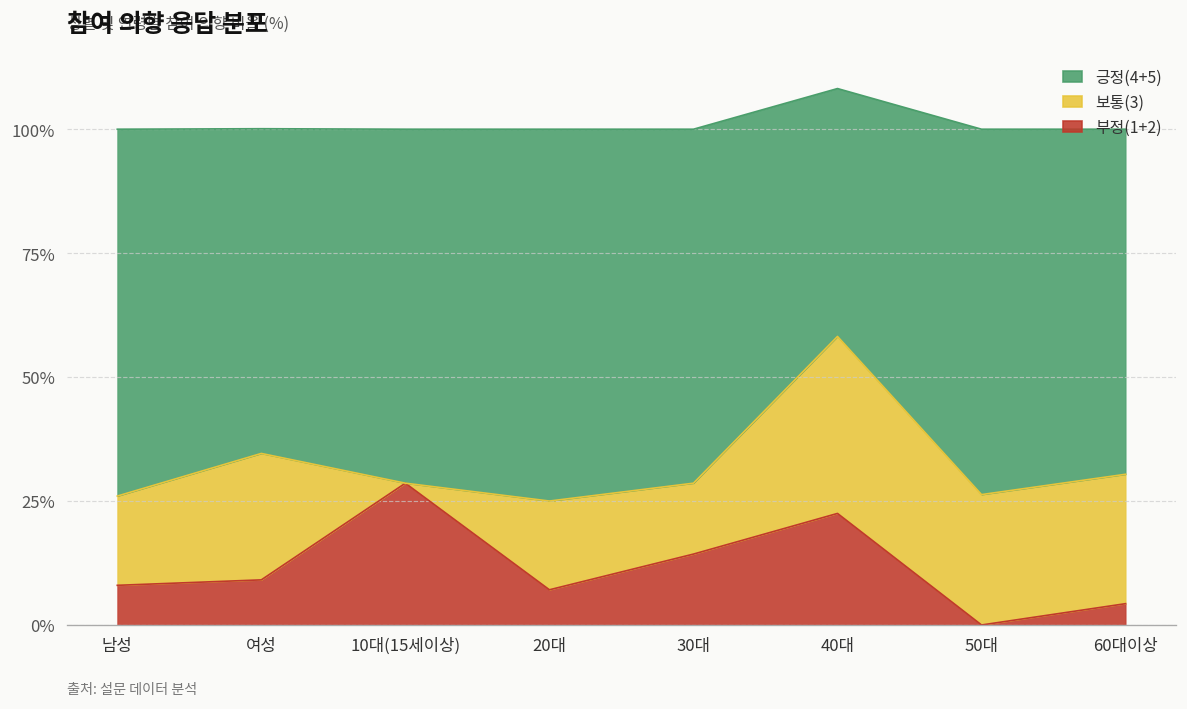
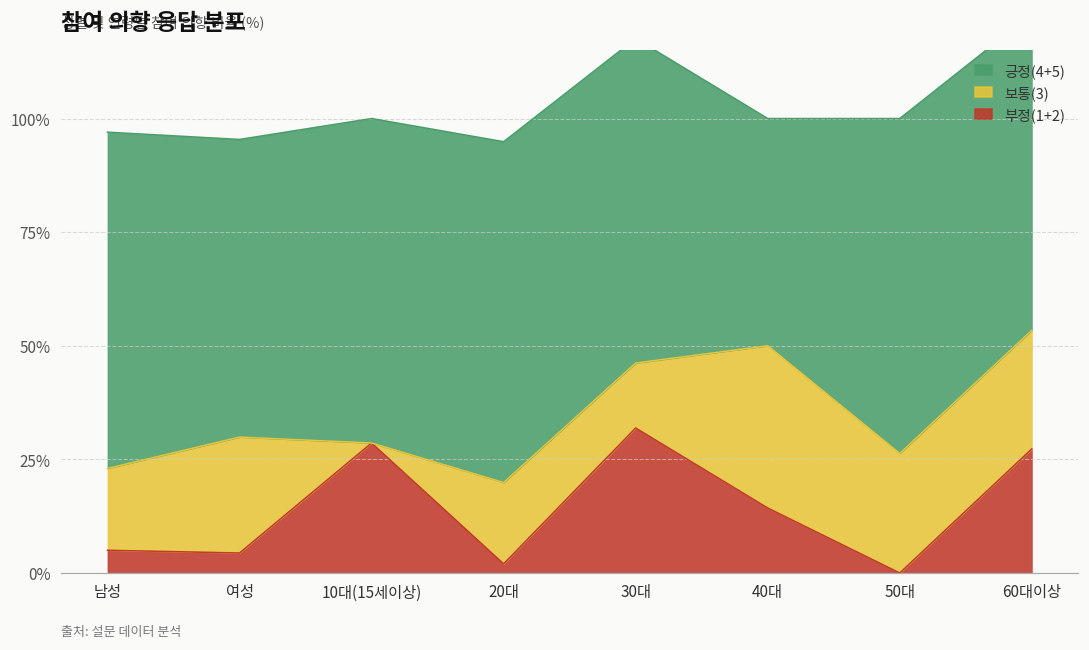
부정(1+2), 남성: 8% -> 5%
부정(1+2), 여성: 9% -> 4%
부정(1+2), 20대: 7% -> 2%
부정(1+2), 30대: 14% -> 32%
부정(1+2), 40대: 23% -> 14%
부정(1+2), 60대이상: 4% -> 27%
